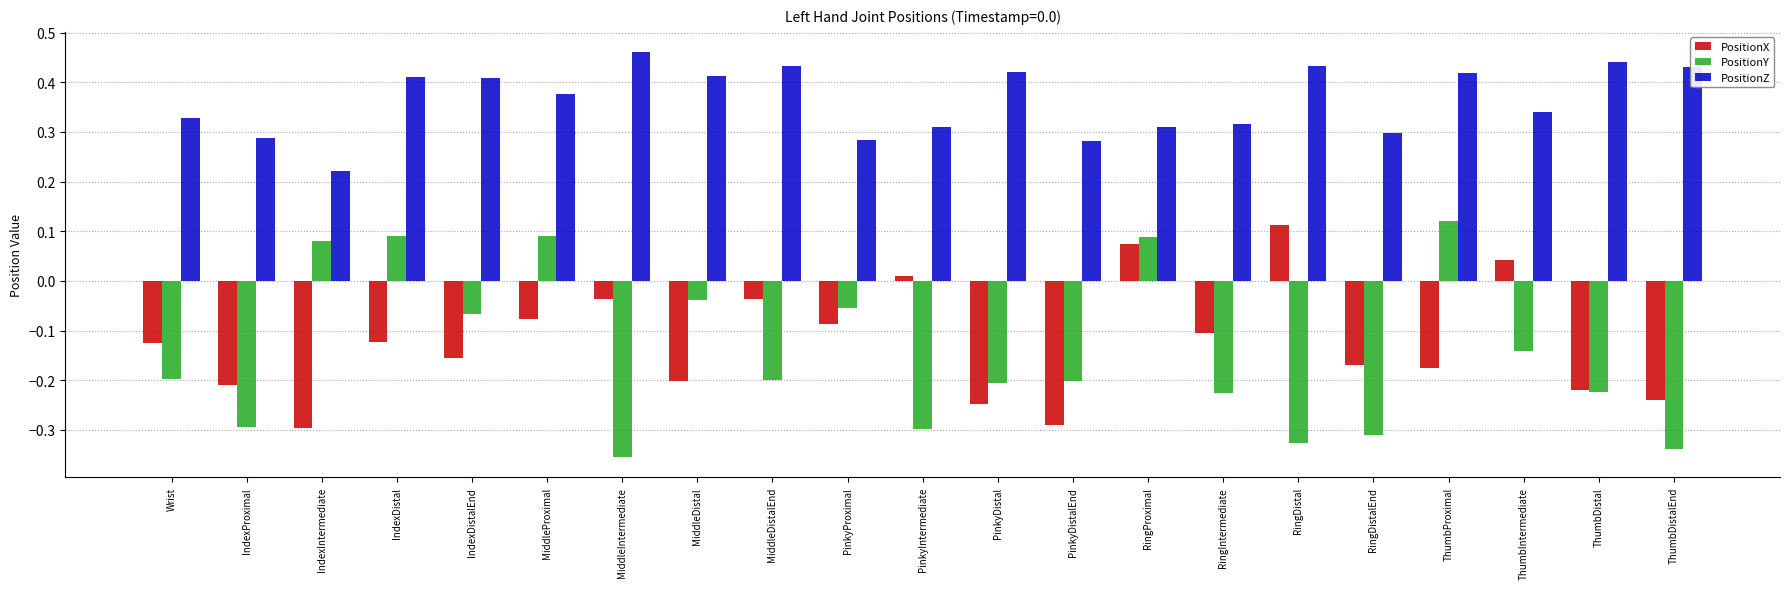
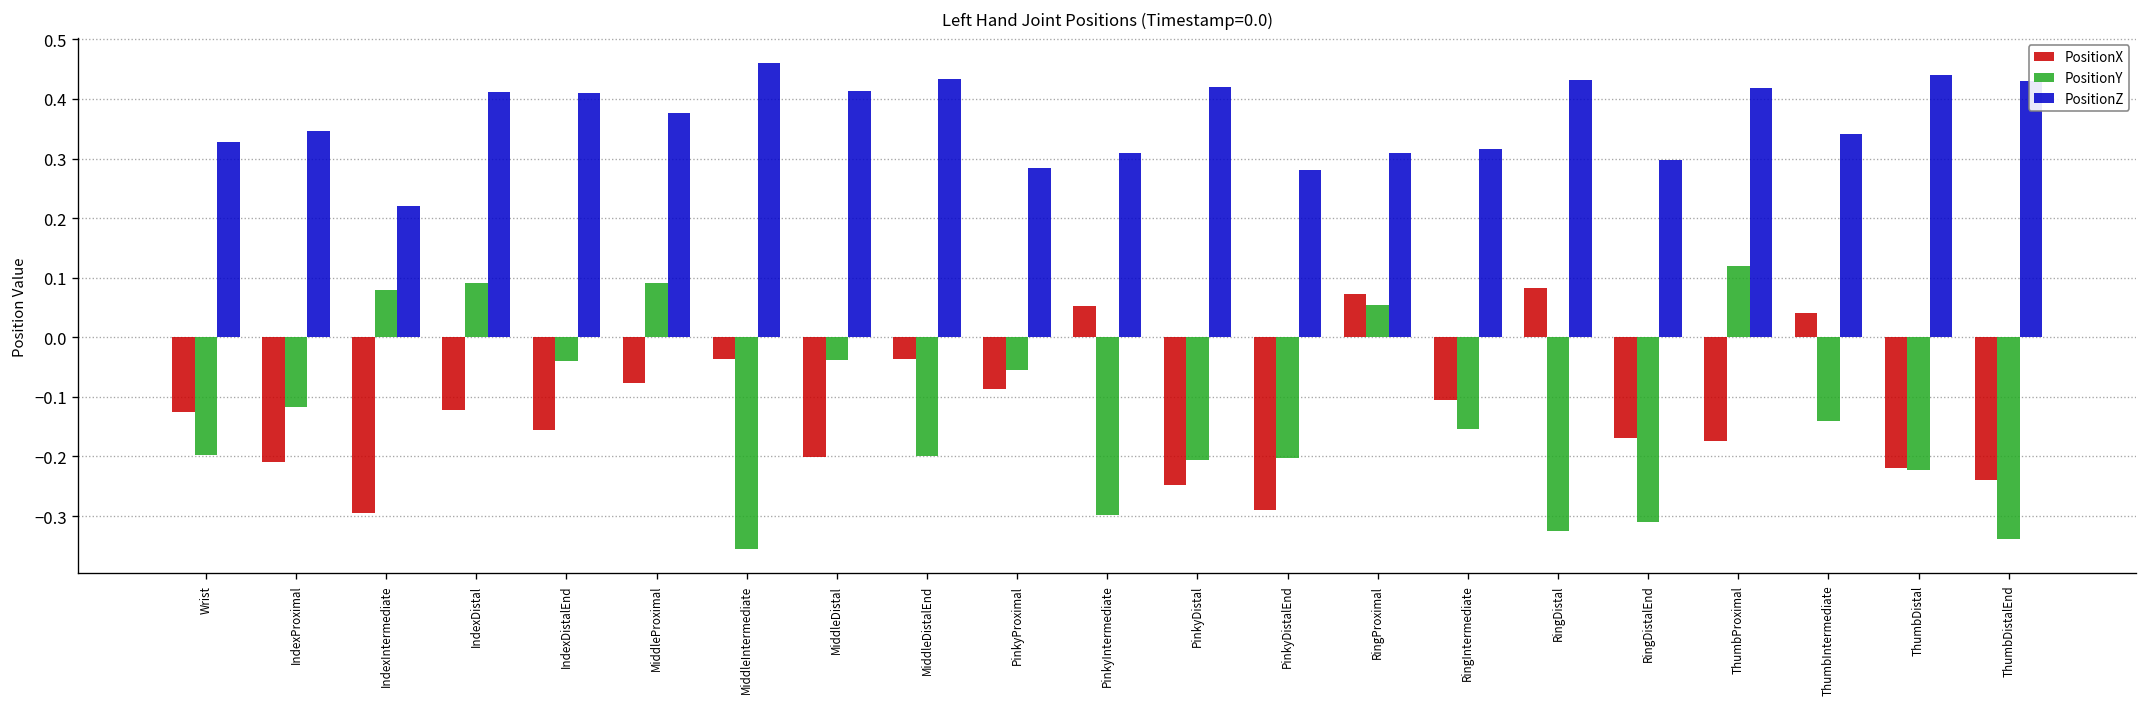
PositionY, IndexProximal: -0.29 -> -0.12
PositionZ, IndexProximal: 0.29 -> 0.35
PositionY, IndexDistalEnd: -0.07 -> -0.04
PositionX, PinkyIntermediate: 0.01 -> 0.05
PositionY, RingProximal: 0.09 -> 0.05
PositionY, RingIntermediate: -0.23 -> -0.15
PositionX, RingDistal: 0.11 -> 0.08
